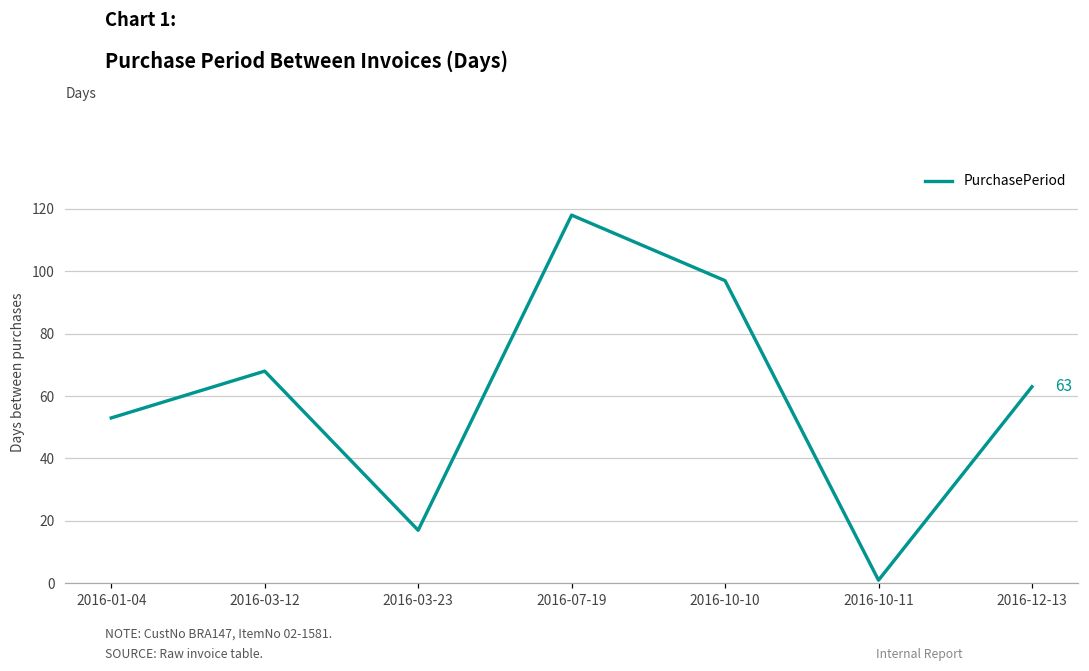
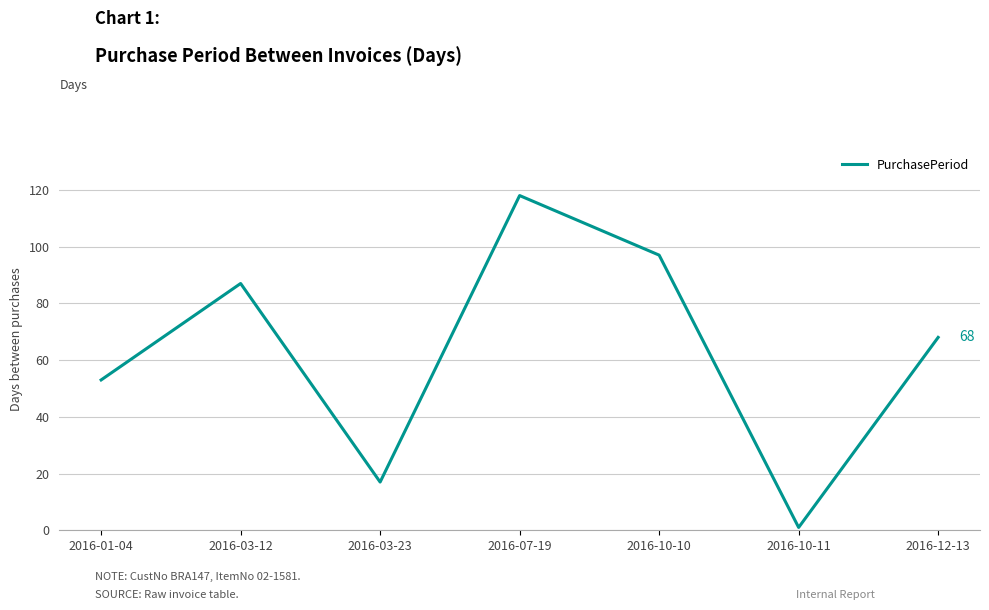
2016-03-12: 68 -> 87
2016-12-13: 63 -> 68
